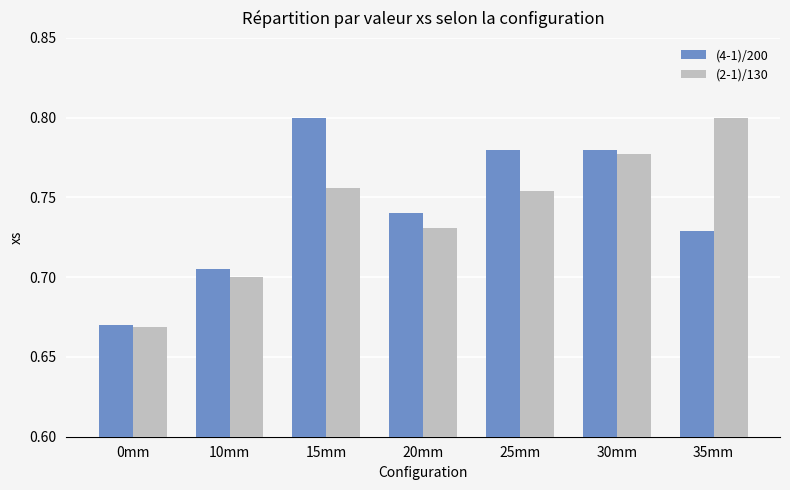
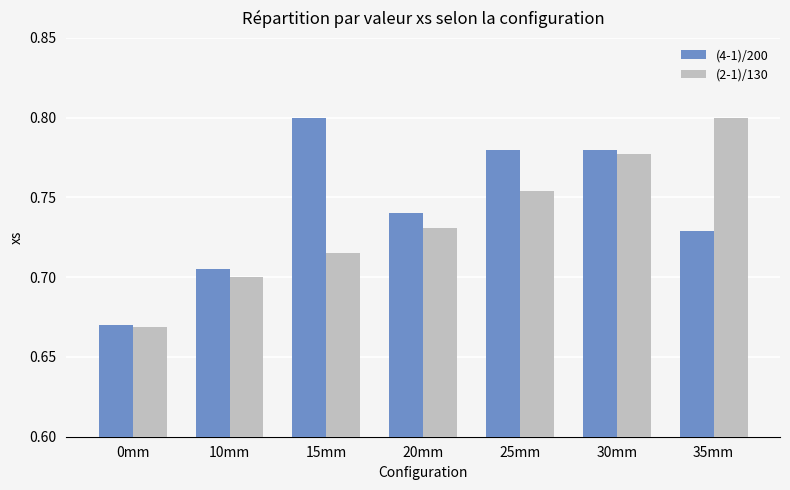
(2-1)/130, 15mm: 0.756 -> 0.715
